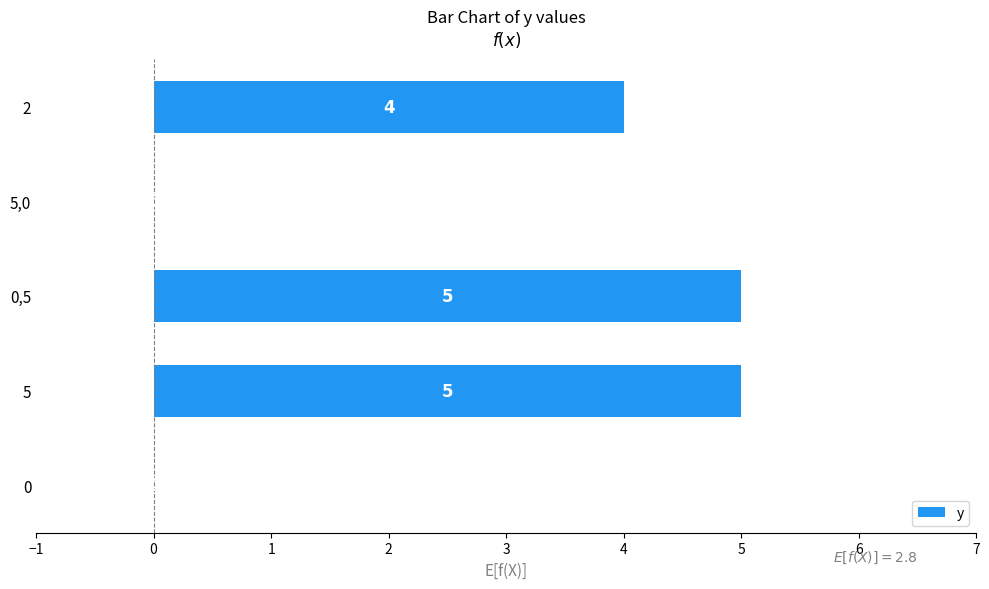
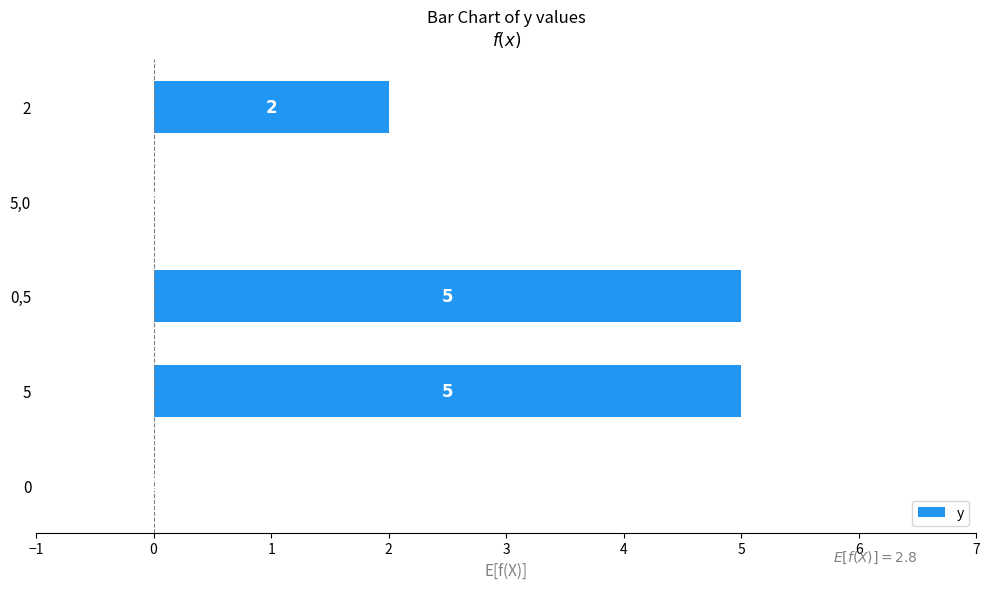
2: 4 -> 2
